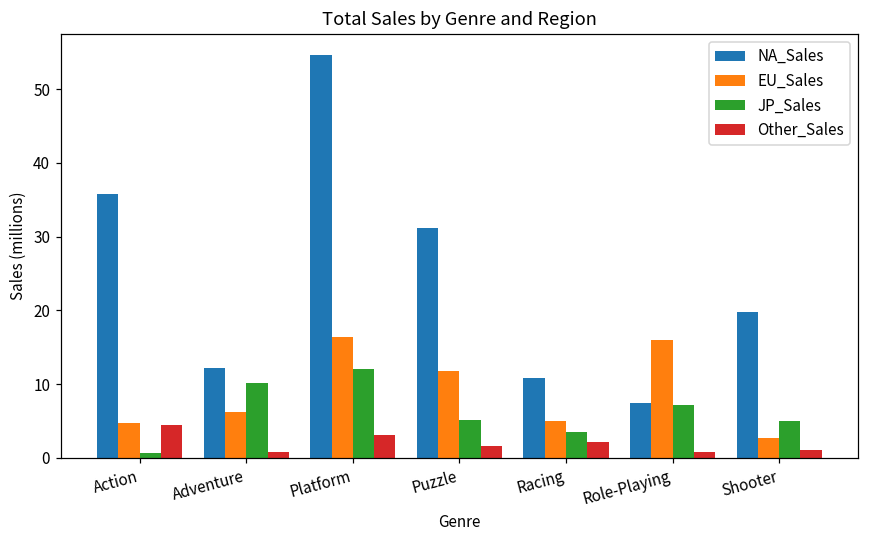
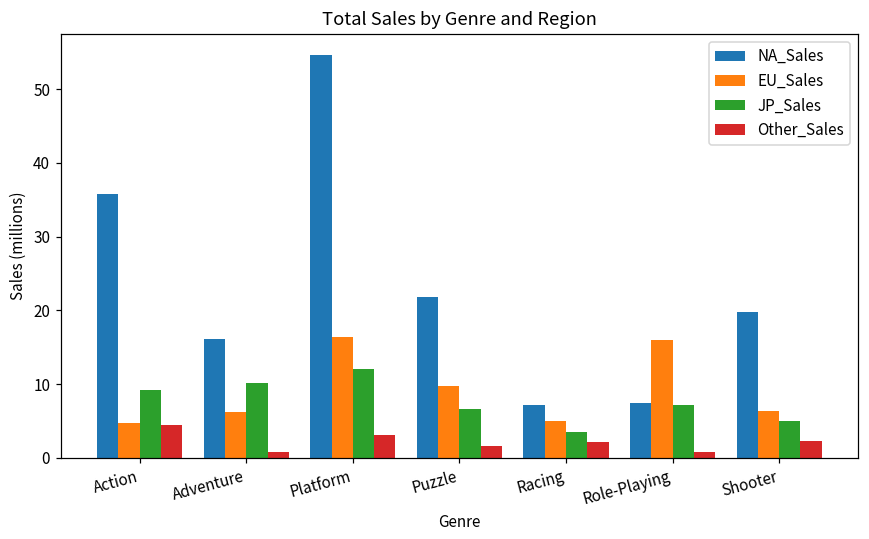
JP_Sales, Action: 1 -> 9
NA_Sales, Adventure: 12 -> 16
NA_Sales, Puzzle: 31 -> 22
EU_Sales, Puzzle: 12 -> 10
JP_Sales, Puzzle: 5 -> 7
NA_Sales, Racing: 11 -> 7
EU_Sales, Shooter: 3 -> 6
Other_Sales, Shooter: 1 -> 2
